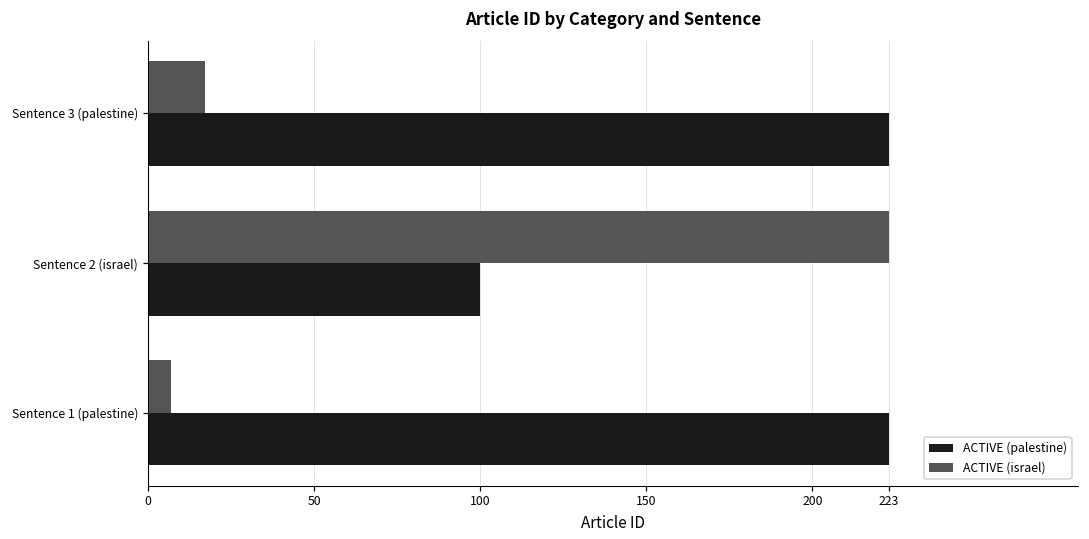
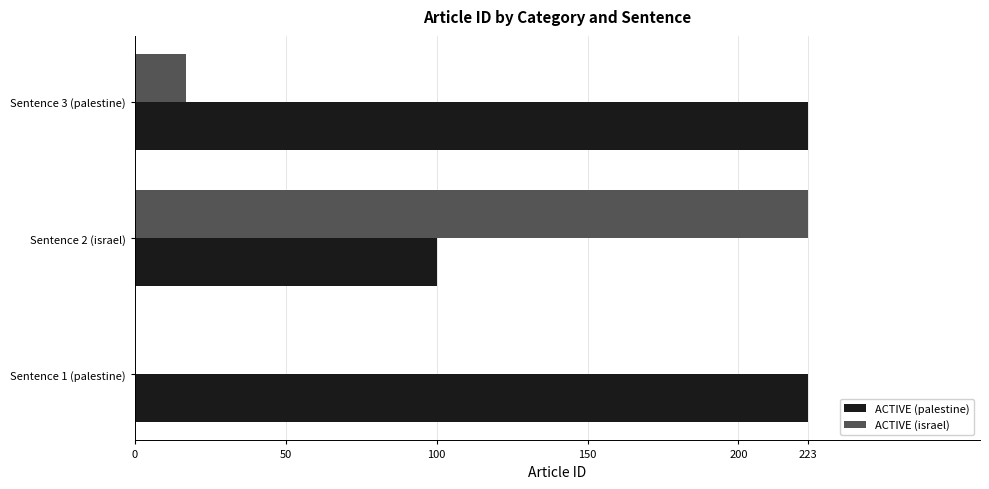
ACTIVE (israel), Sentence 1 (palestine): 7 -> 0
